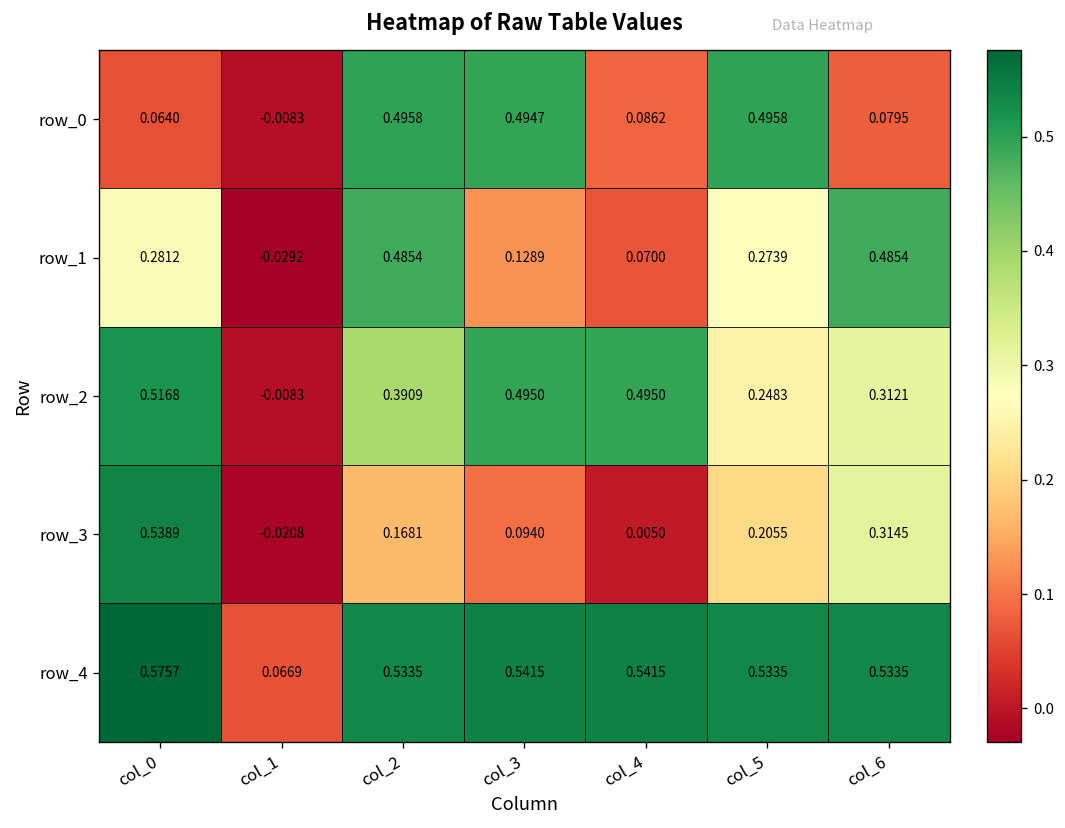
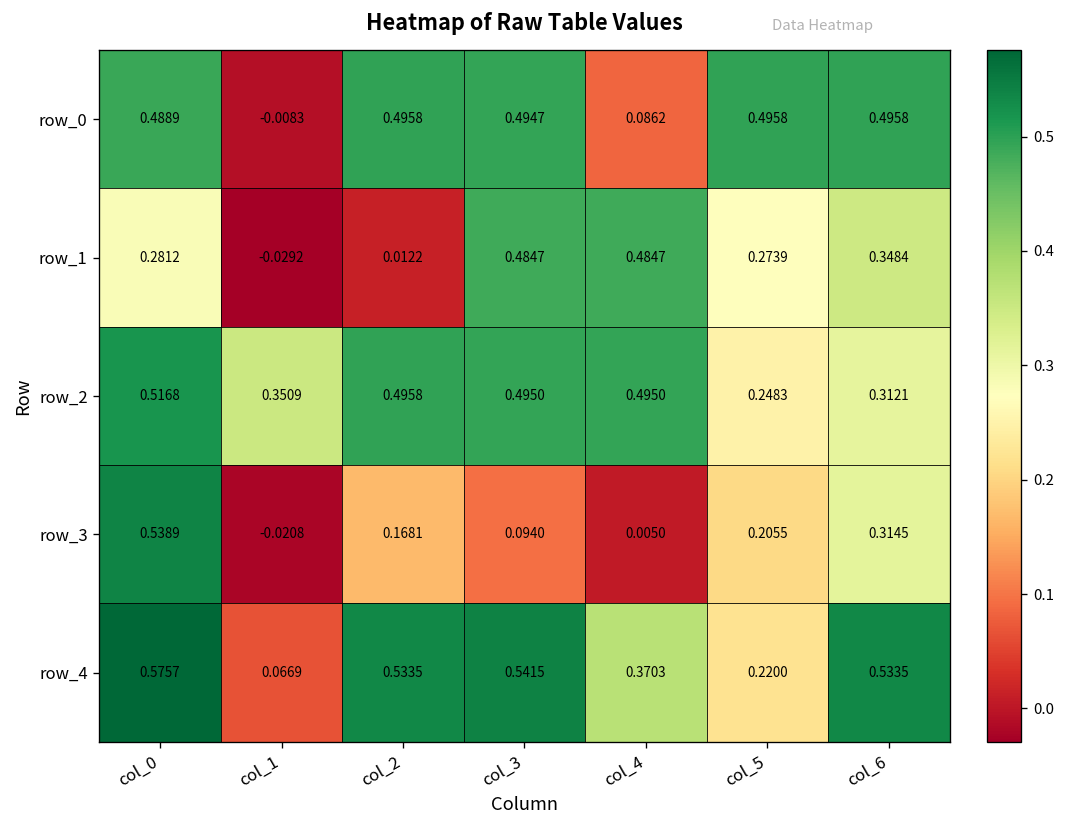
row_0, col_0: 0.0640 -> 0.4889
row_0, col_6: 0.0795 -> 0.4958
row_1, col_2: 0.4854 -> 0.0122
row_1, col_3: 0.1289 -> 0.4847
row_1, col_4: 0.0700 -> 0.4847
row_1, col_6: 0.4854 -> 0.3484
row_2, col_1: -0.0083 -> 0.3509
row_2, col_2: 0.3909 -> 0.4958
row_4, col_4: 0.5415 -> 0.3703
row_4, col_5: 0.5335 -> 0.2200
